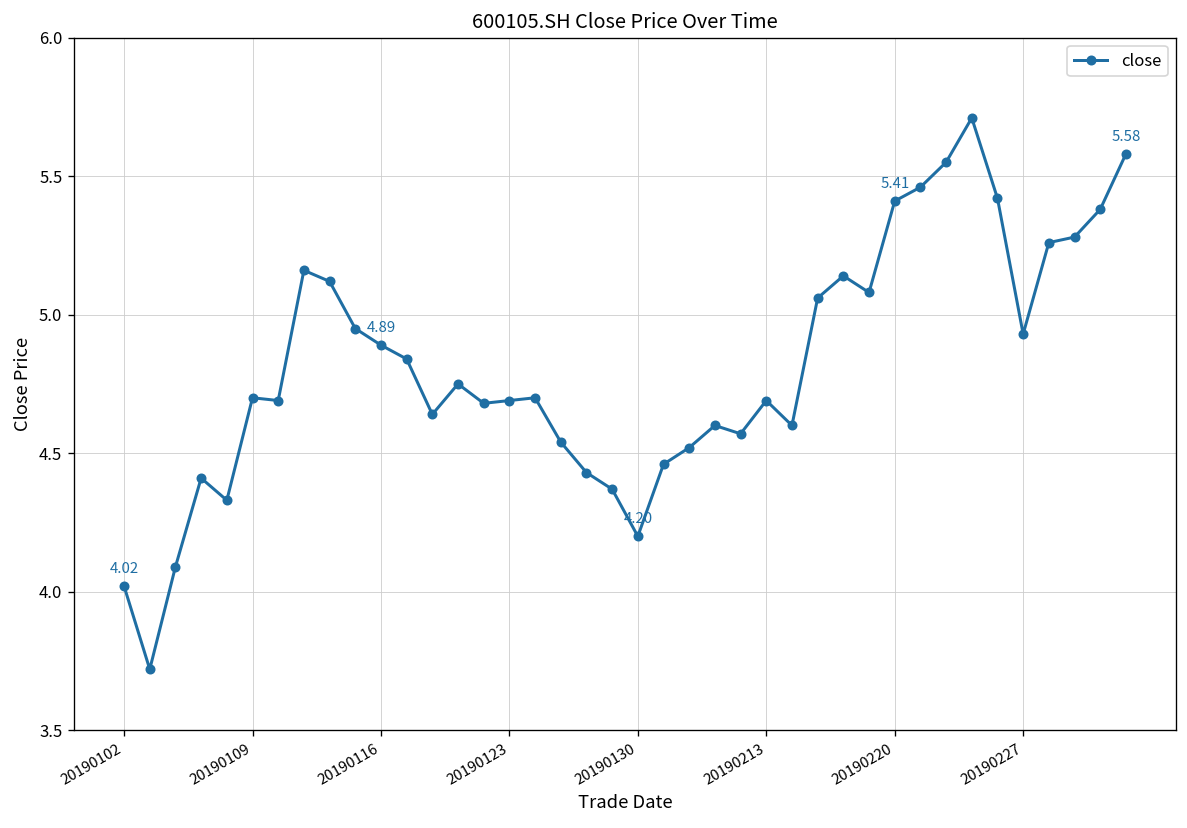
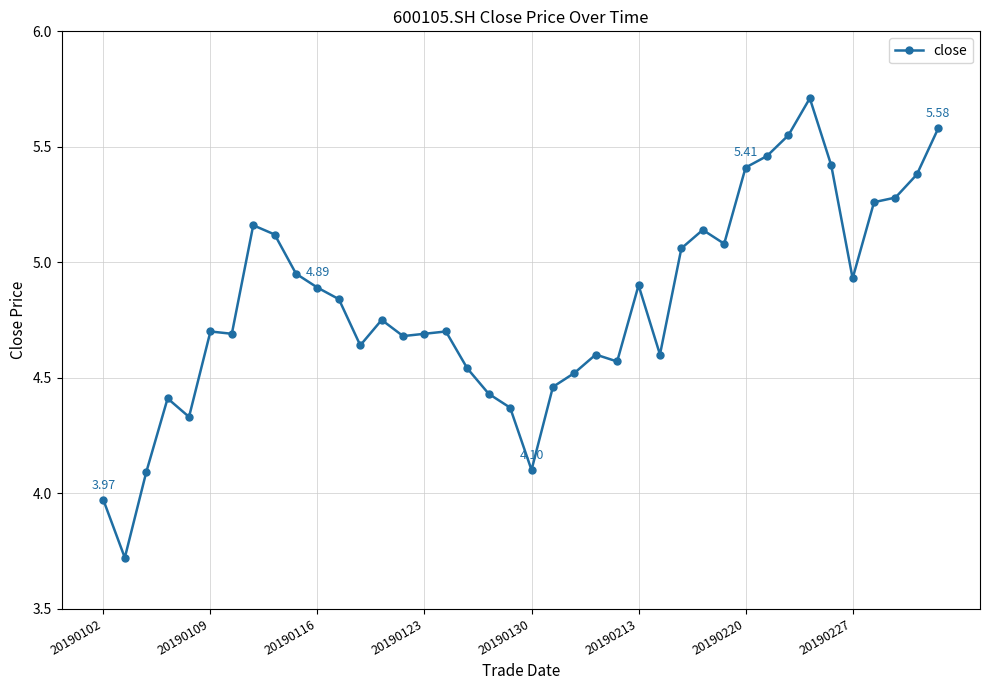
20190102: 4.02 -> 3.97
20190130: 4.20 -> 4.10
20190213: 4.69 -> 4.90
